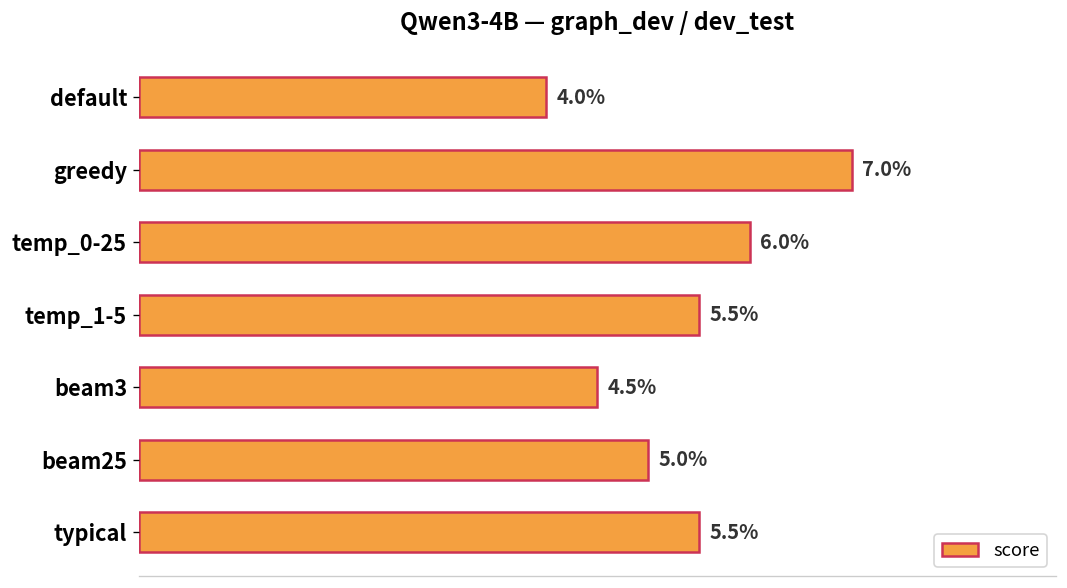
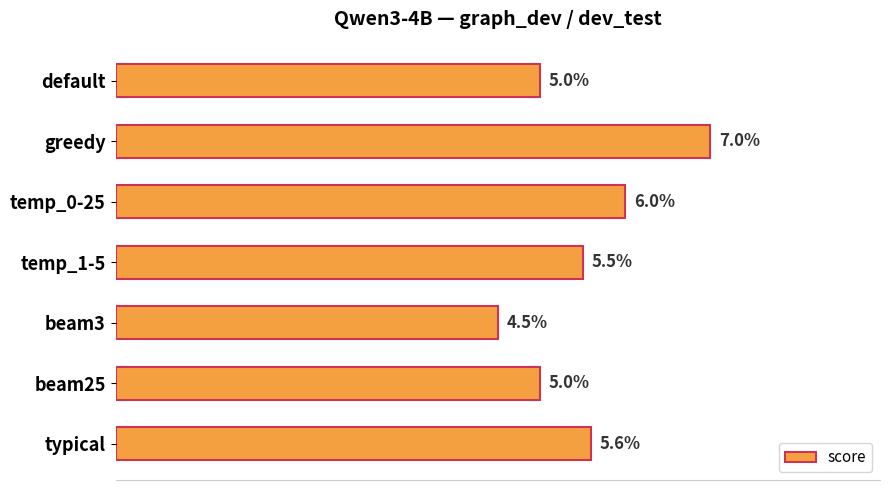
default: 4.0% -> 5.0%
typical: 5.5% -> 5.6%
